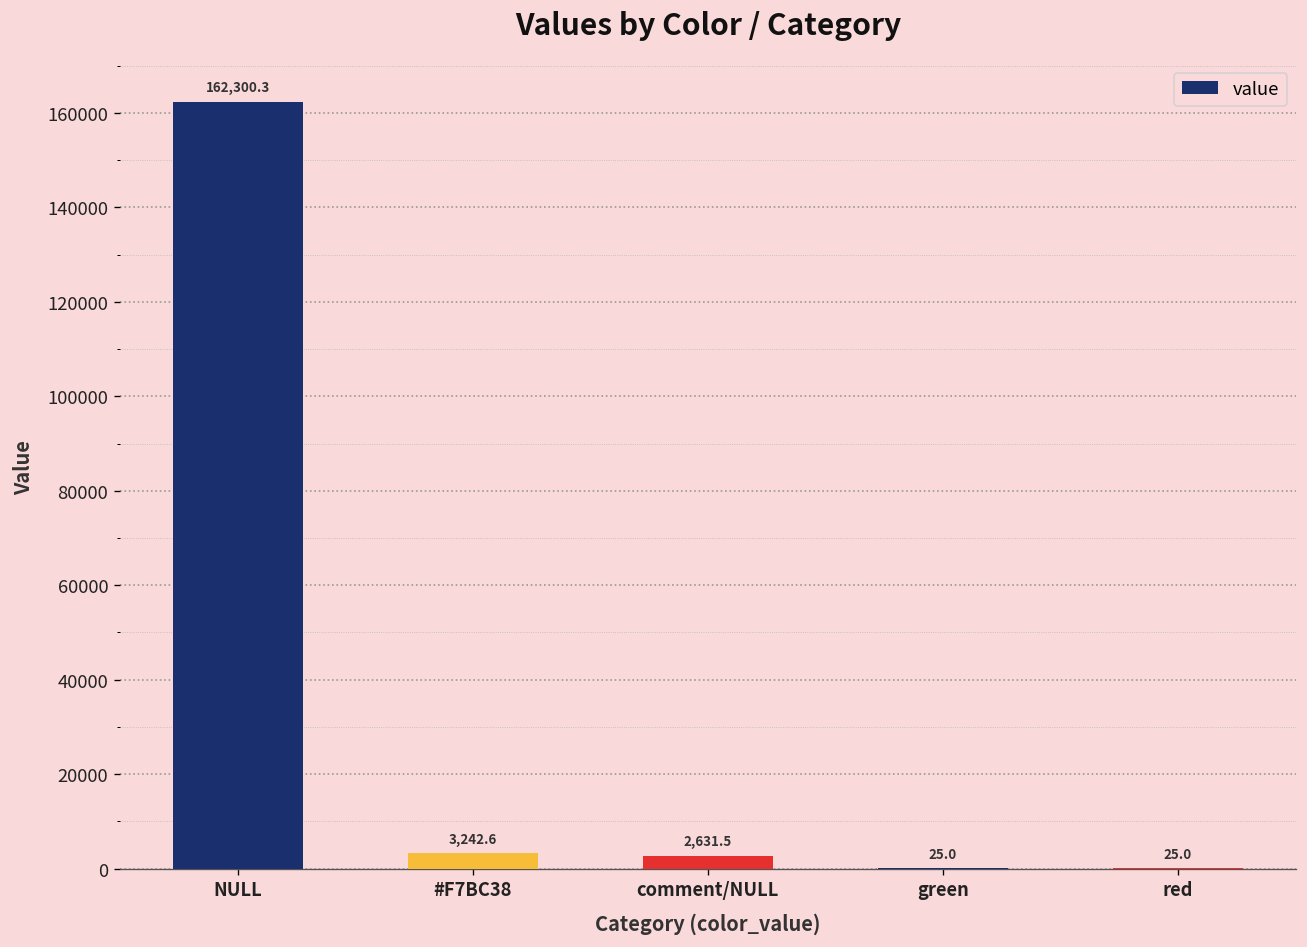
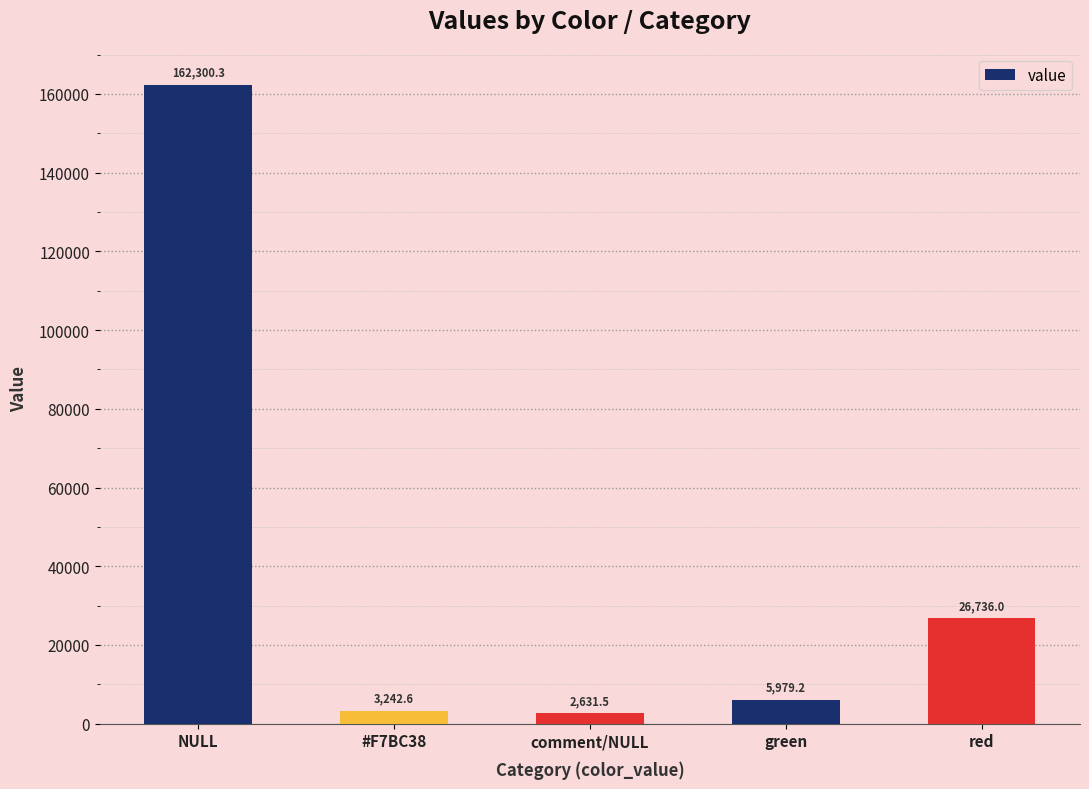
green: 25.0 -> 5,979.2
red: 25.0 -> 26,736.0
